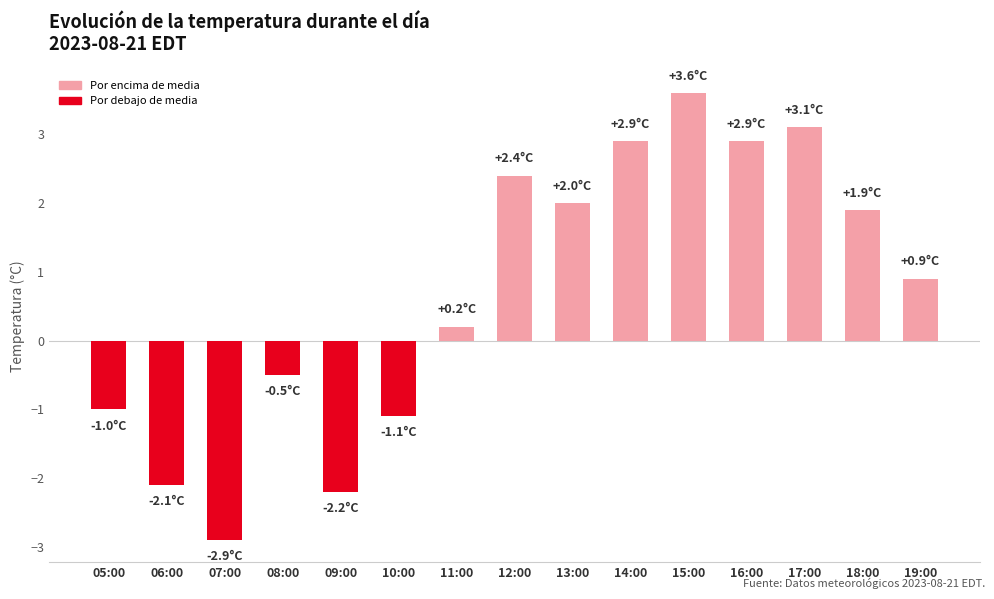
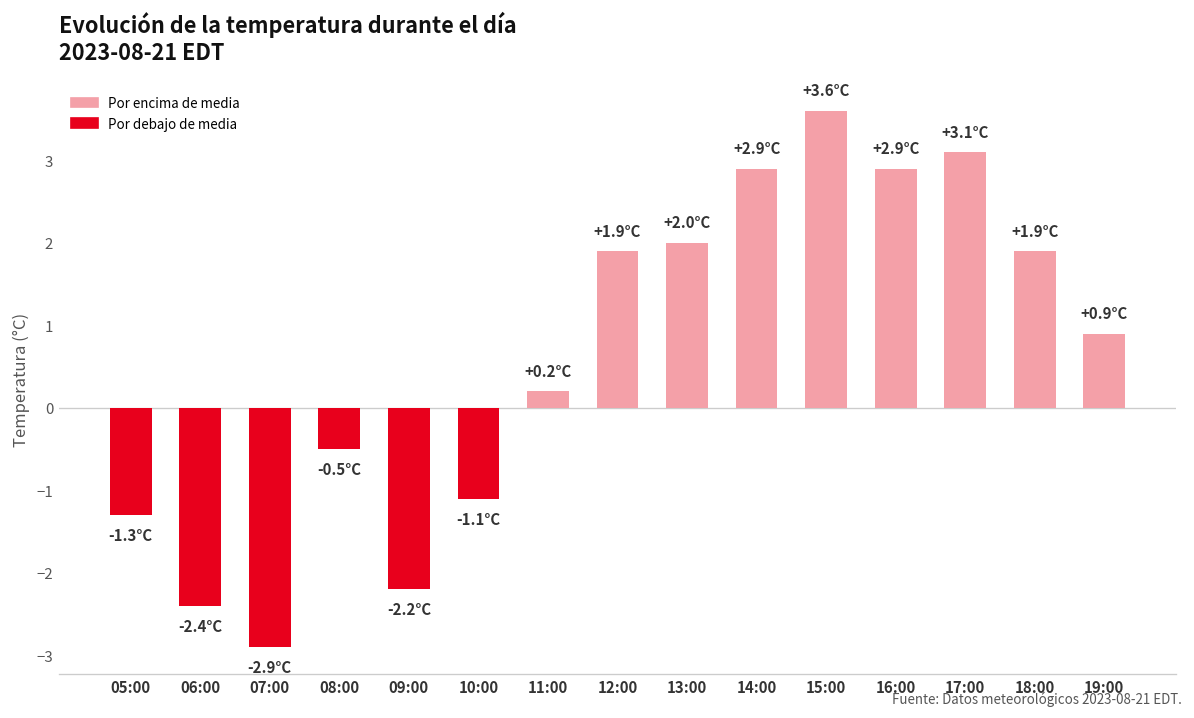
05:00: -1.0°C -> -1.3°C
06:00: -2.1°C -> -2.4°C
12:00: +2.4°C -> +1.9°C
